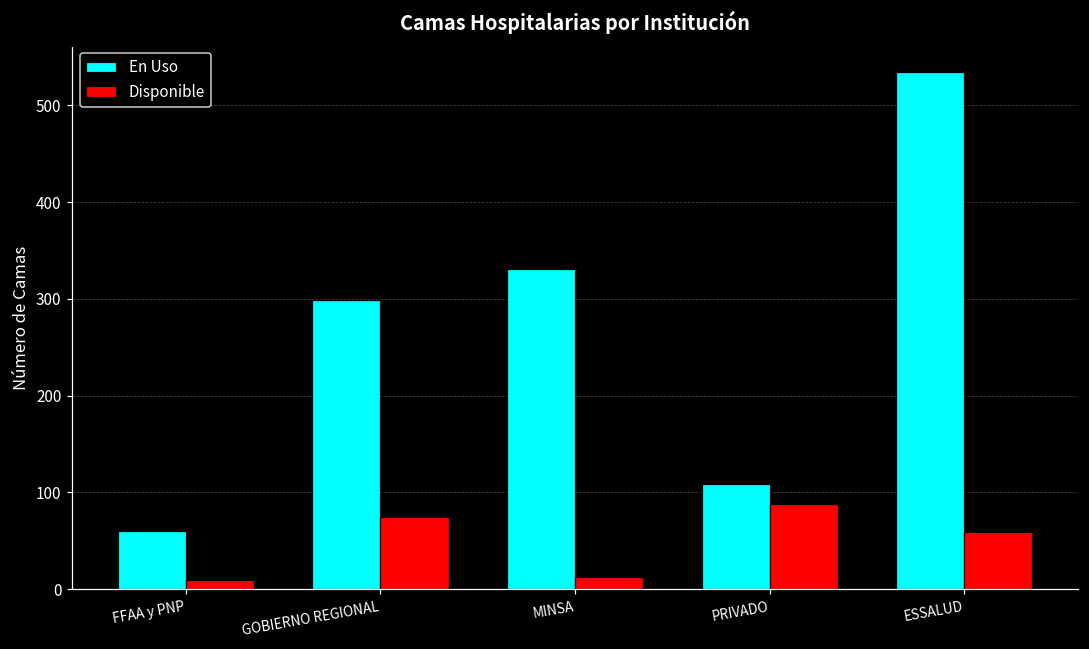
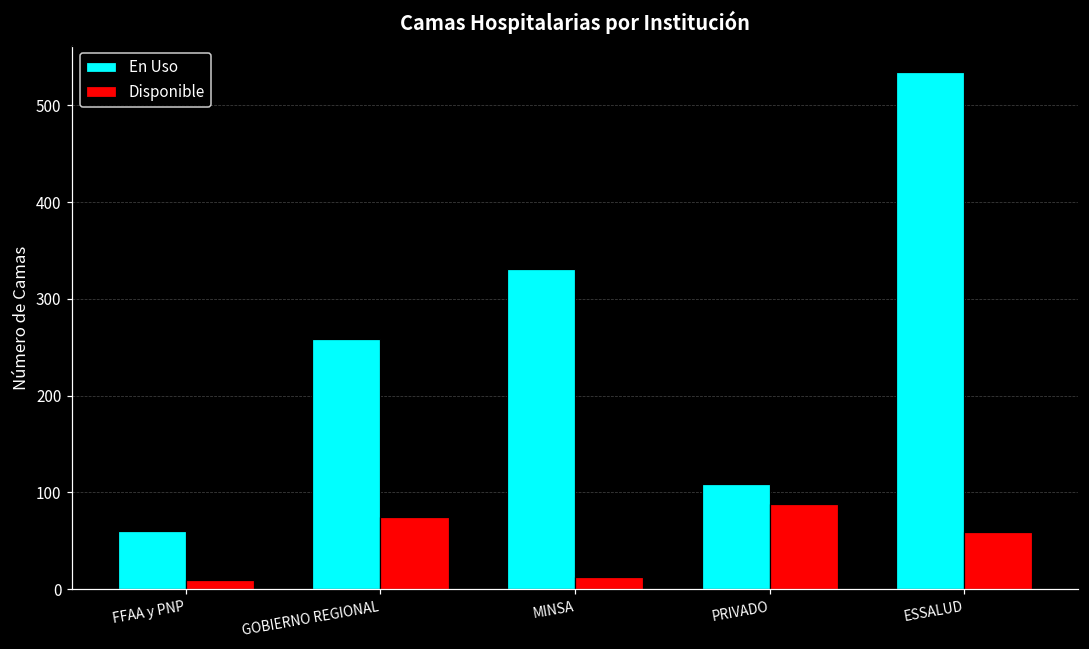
En Uso, GOBIERNO REGIONAL: 300 -> 260
